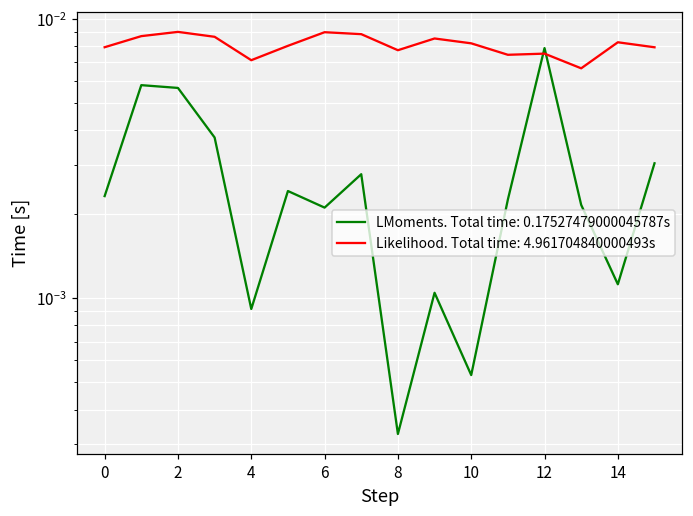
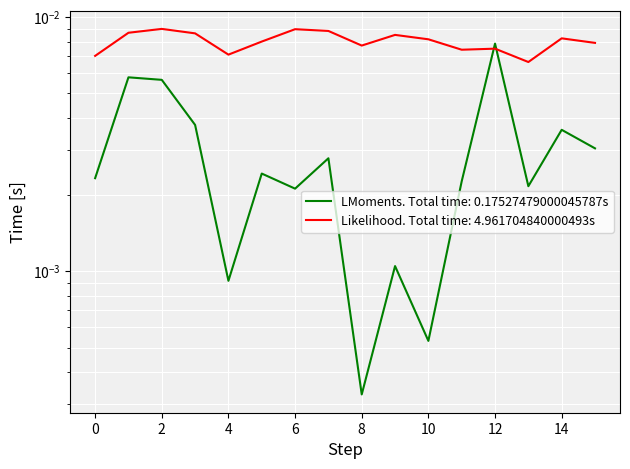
Likelihood. Total time: 4.961704840000493s, 0: 0.0079 -> 0.0070
LMoments. Total time: 0.17527479000045787s, 14: 0.0011 -> 0.0036
